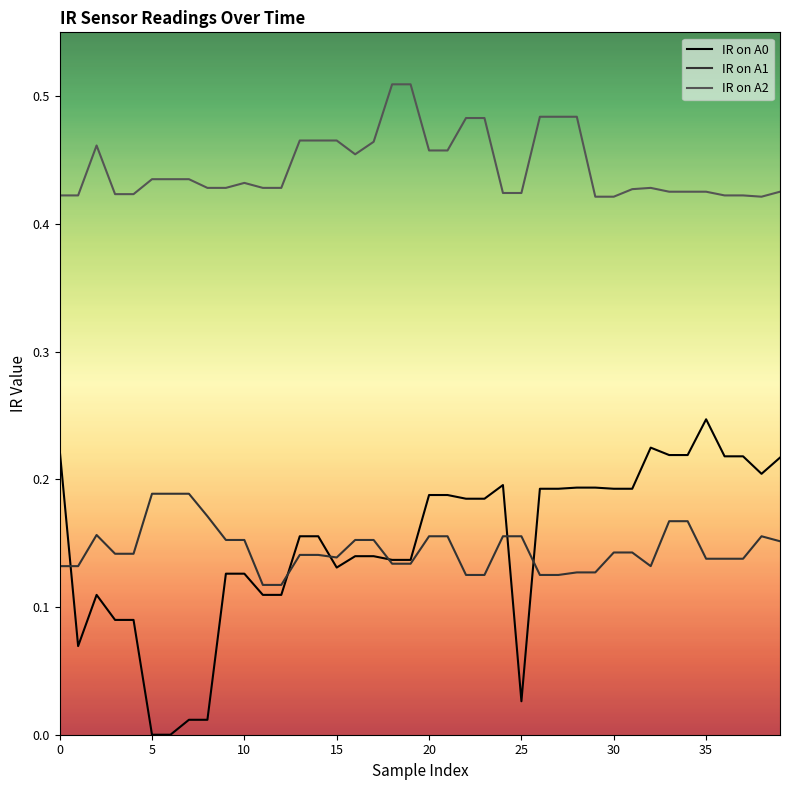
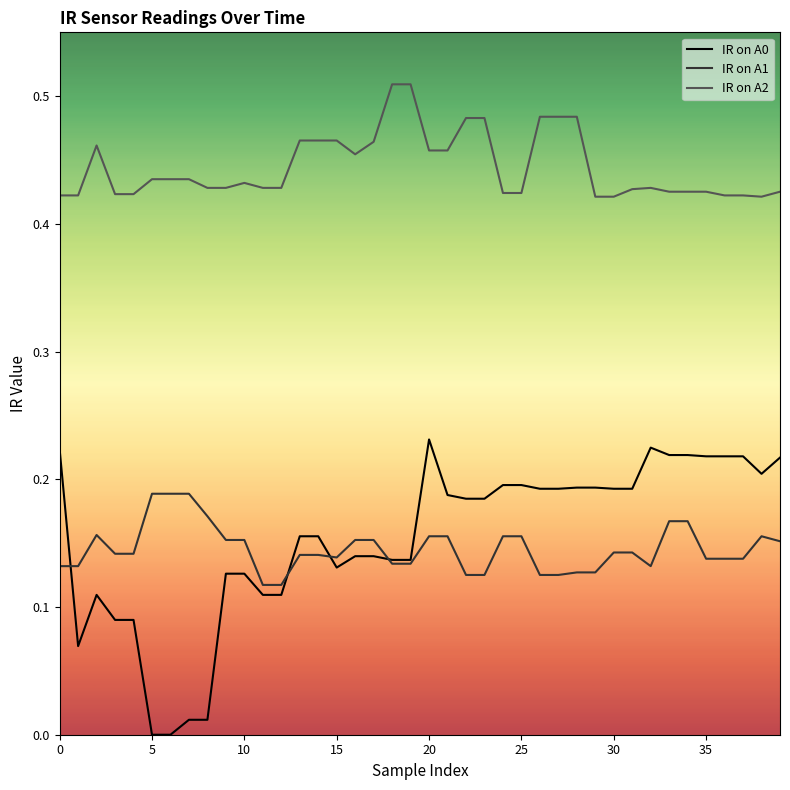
IR on A0, 20: 0.188 -> 0.231
IR on A0, 25: 0.026 -> 0.196
IR on A0, 35: 0.247 -> 0.218
